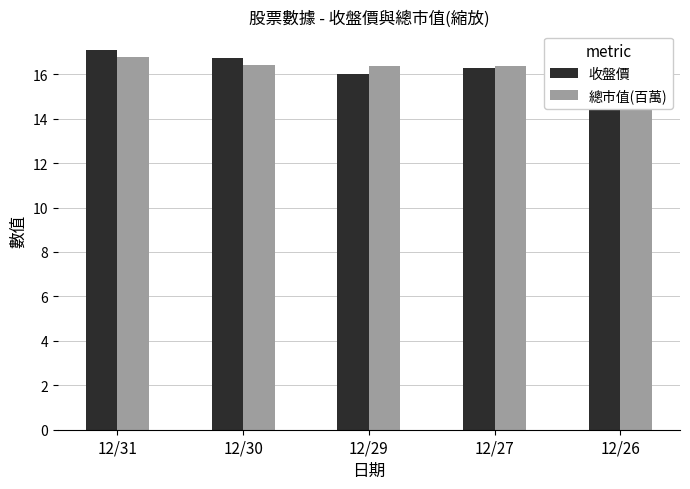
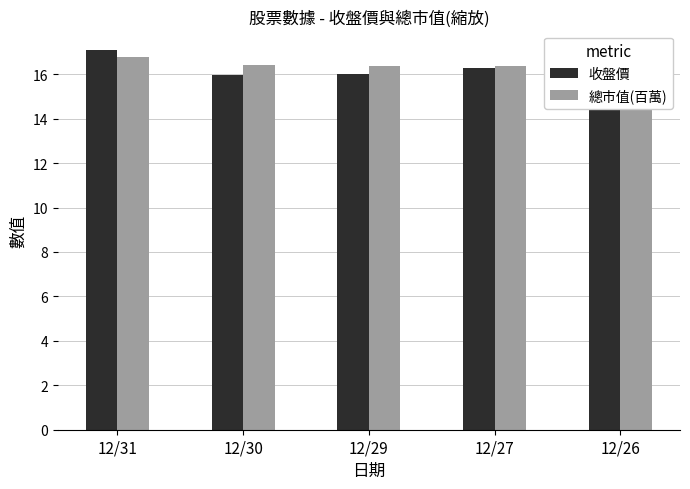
收盤價, 12/30: 16.8 -> 16.0
